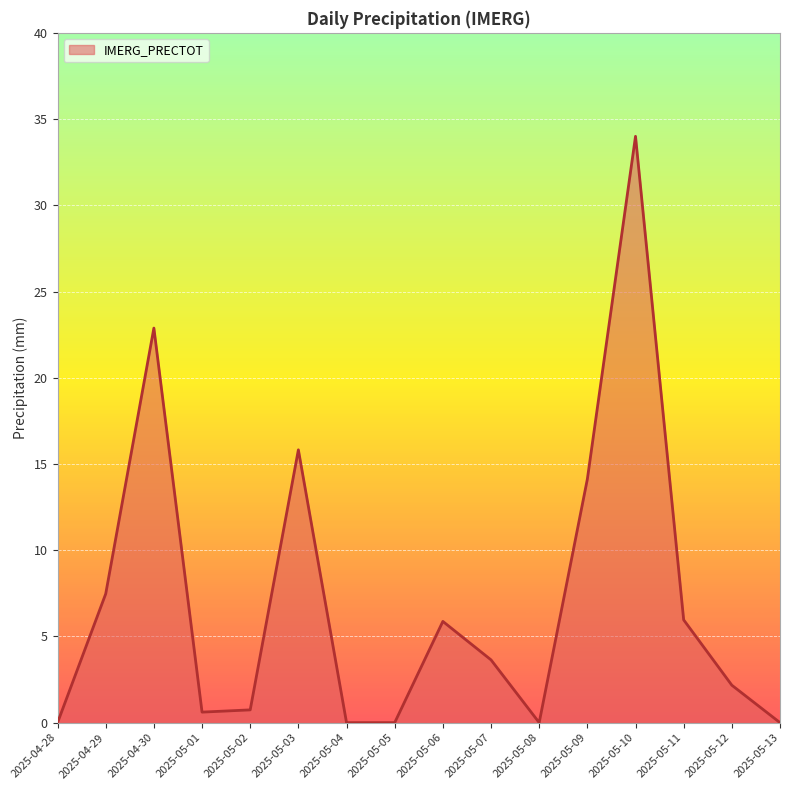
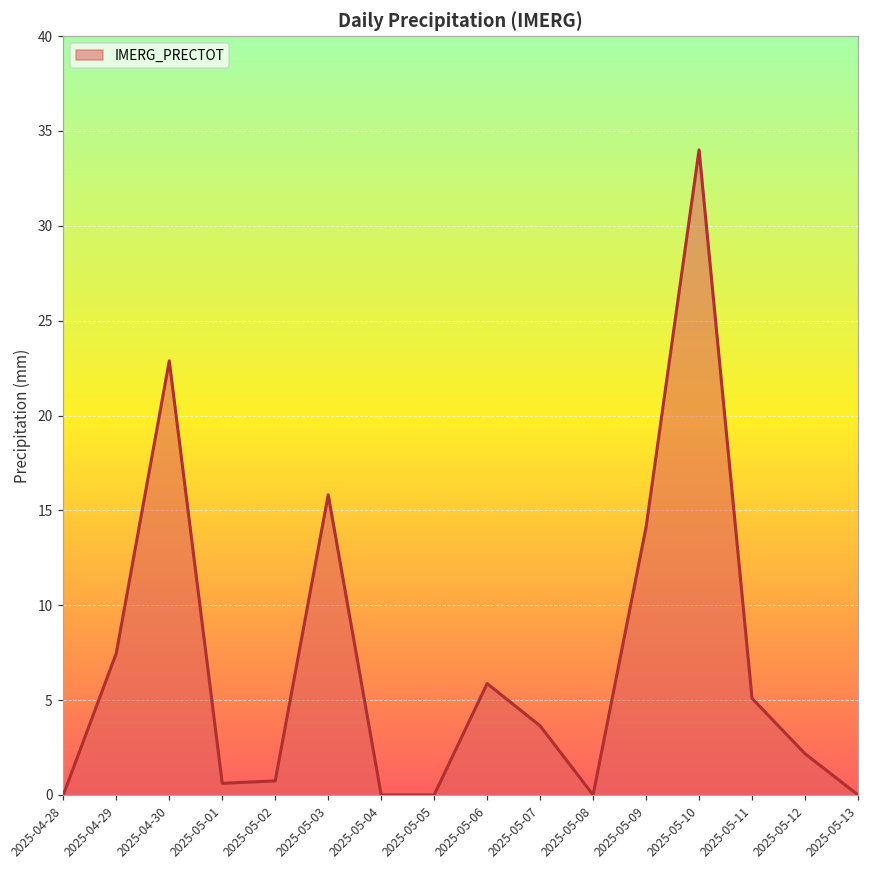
2025-05-11: 6.0 -> 5.1
